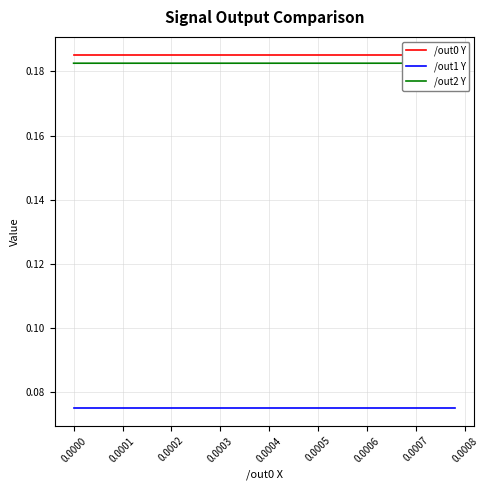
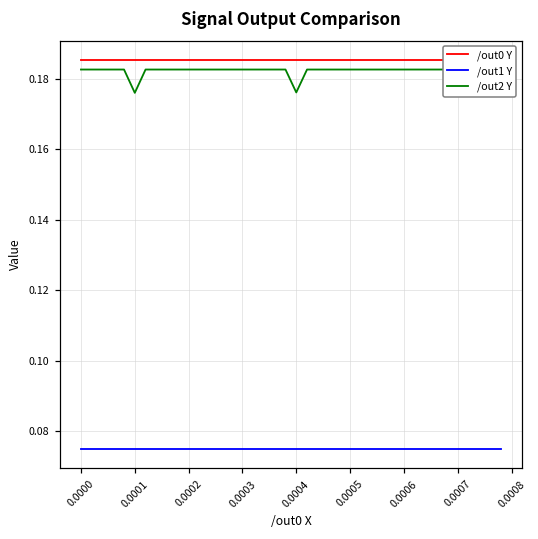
/out2 Y, 0.0001: 0.183 -> 0.176
/out2 Y, 0.0004: 0.183 -> 0.176
